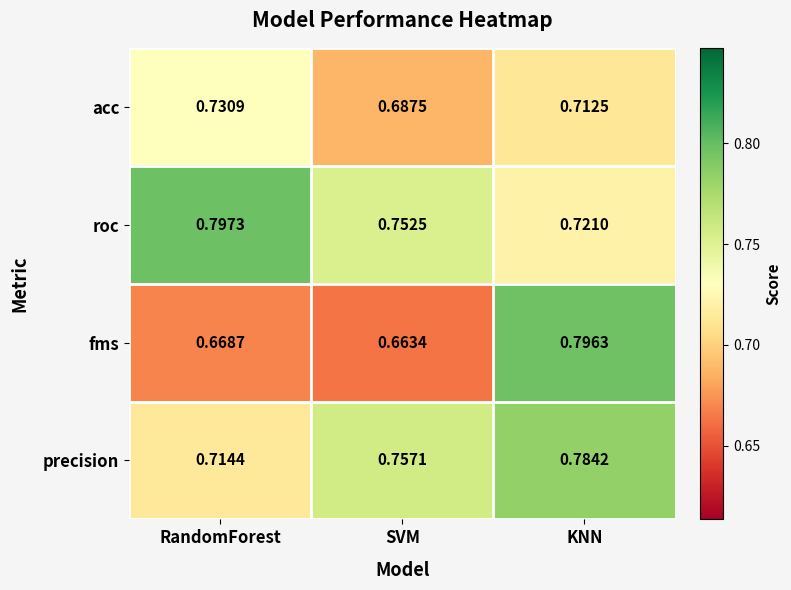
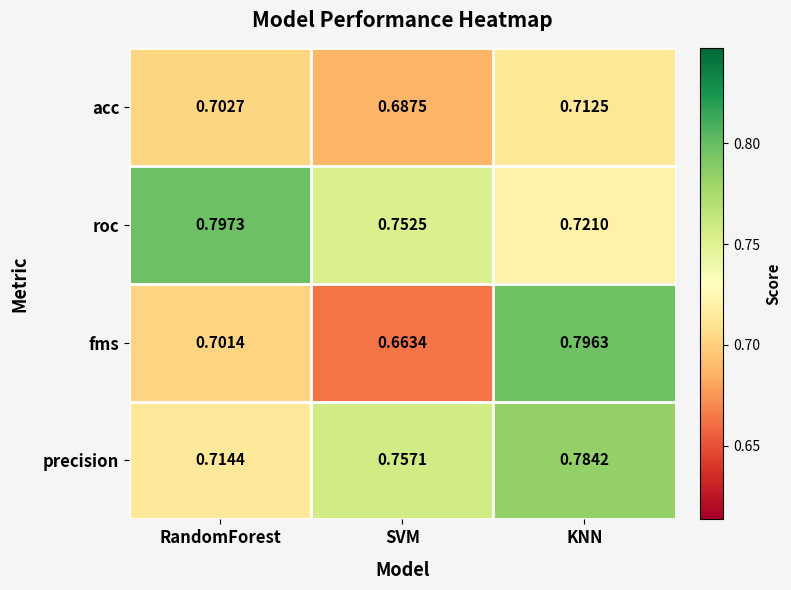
acc, RandomForest: 0.7309 -> 0.7027
fms, RandomForest: 0.6687 -> 0.7014
